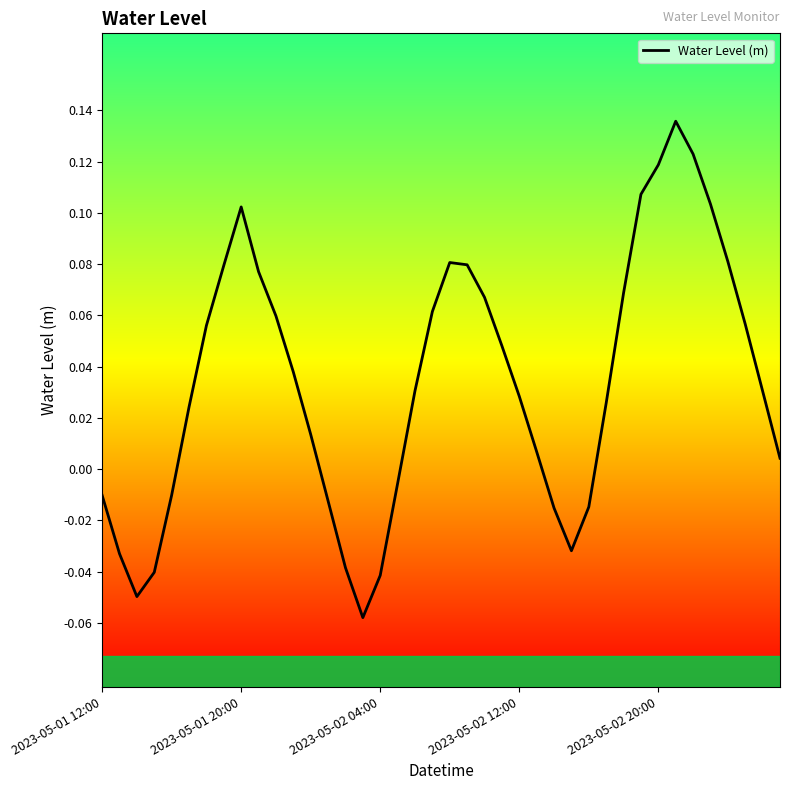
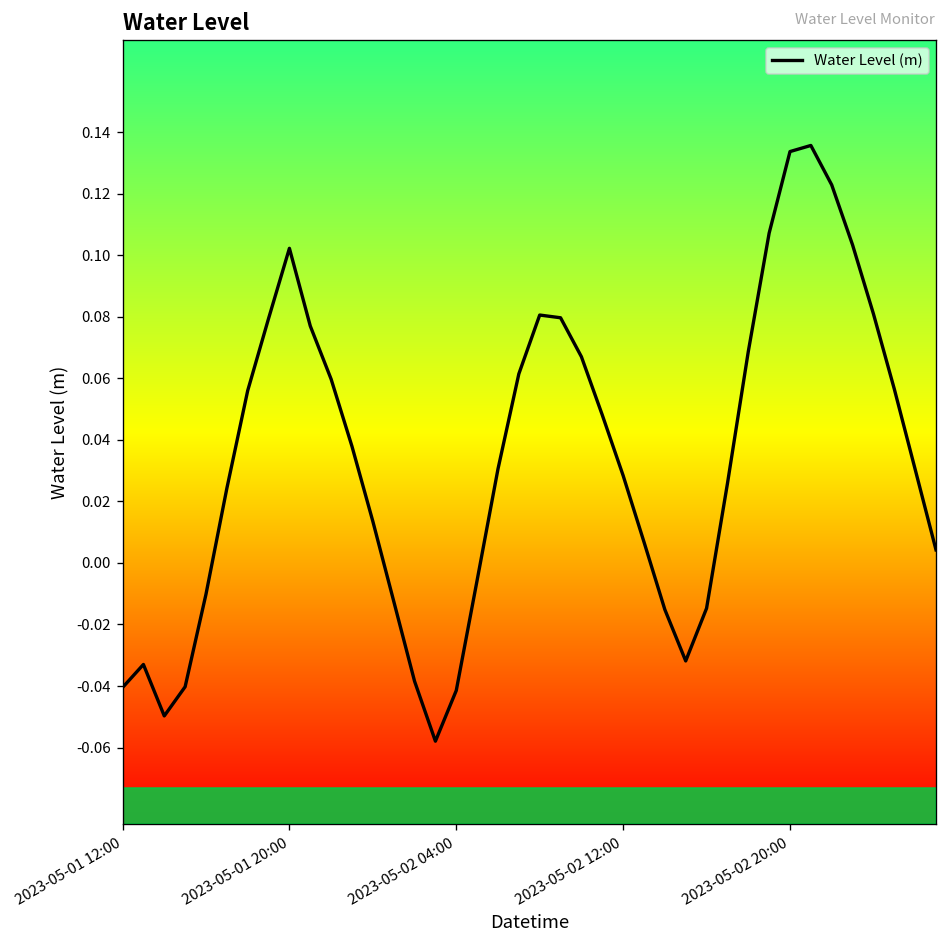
2023-05-01 12:00: -0.010 -> -0.040
2023-05-02 20:00: 0.119 -> 0.134
